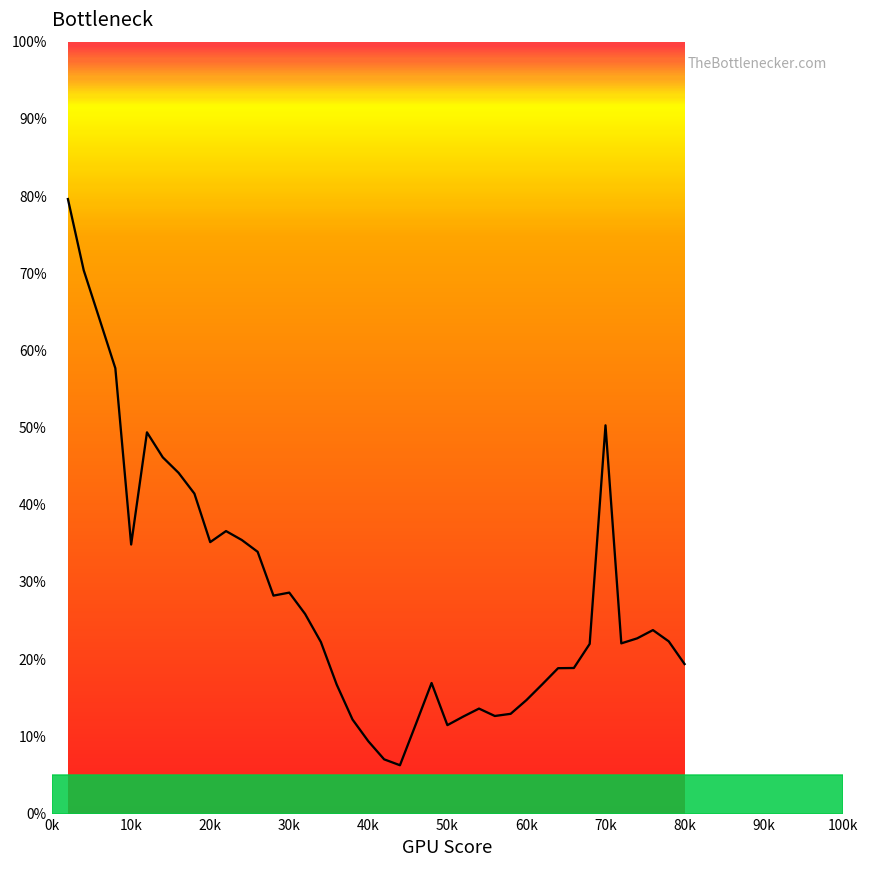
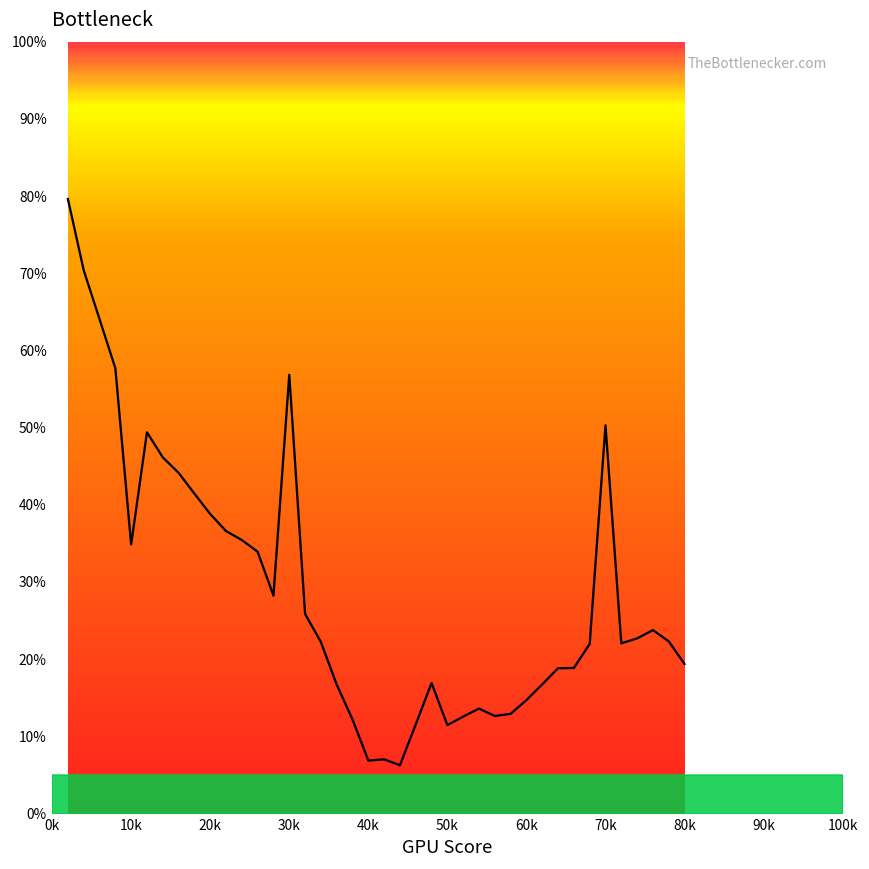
20k: 35% -> 39%
30k: 29% -> 57%
40k: 9% -> 7%
